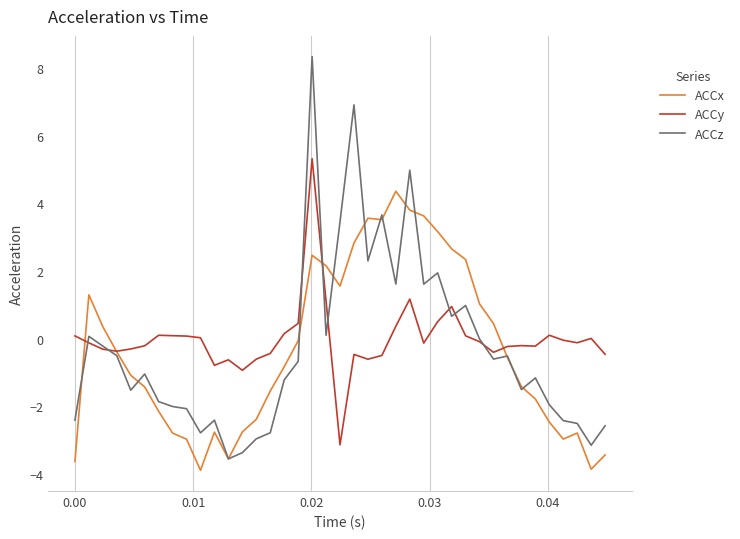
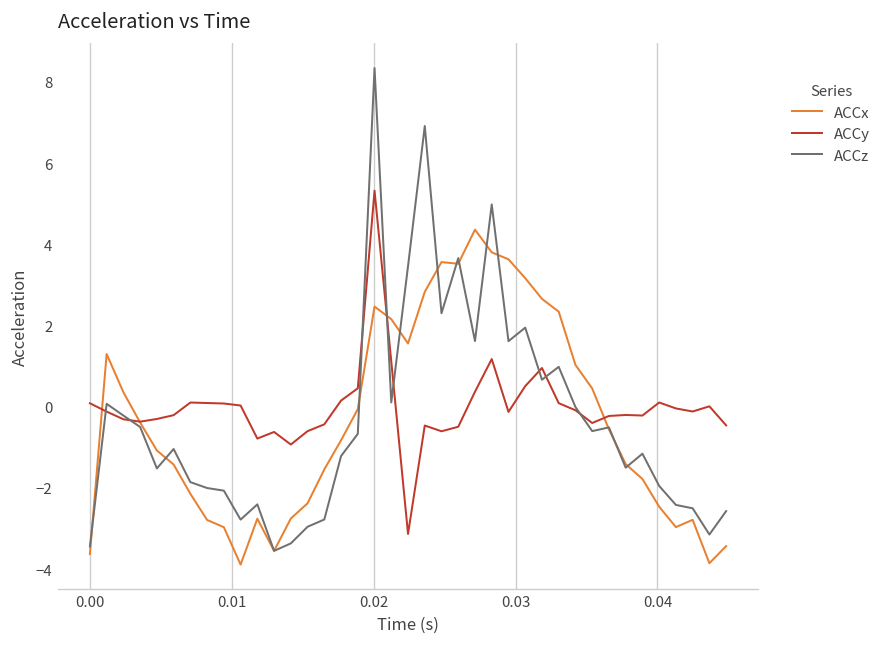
ACCz, 0.00: -2.4 -> -3.4
